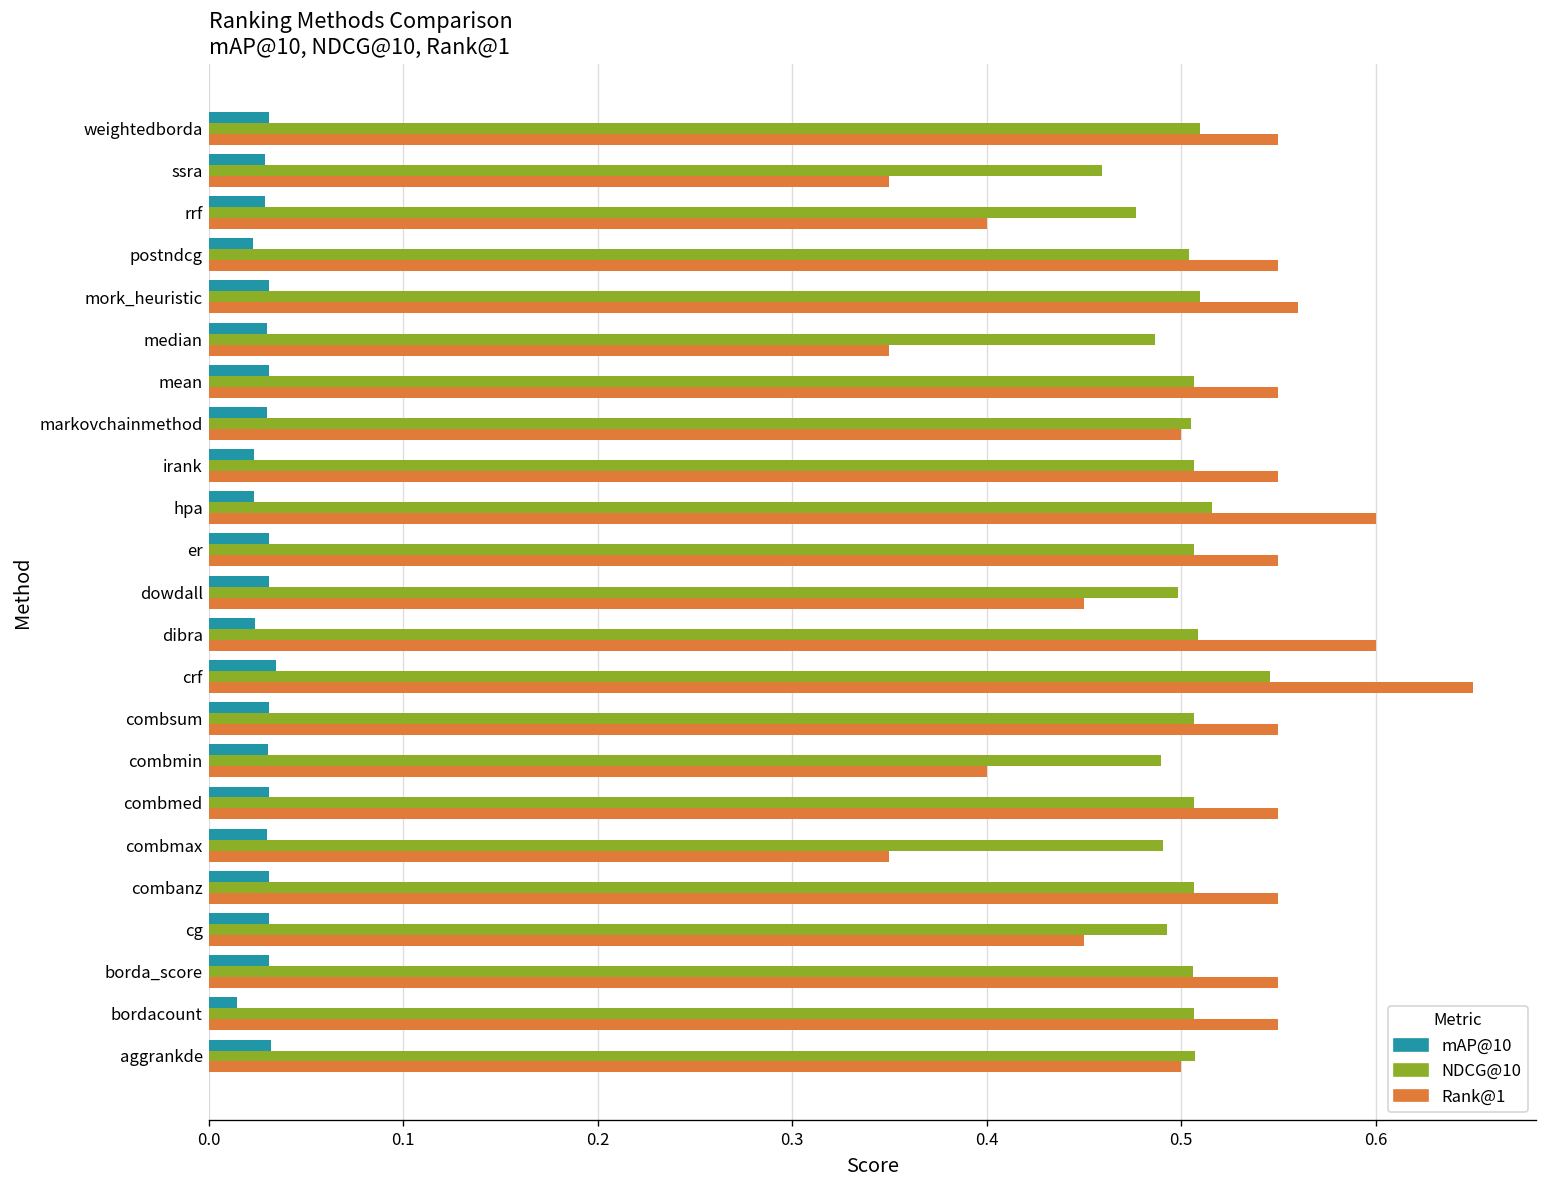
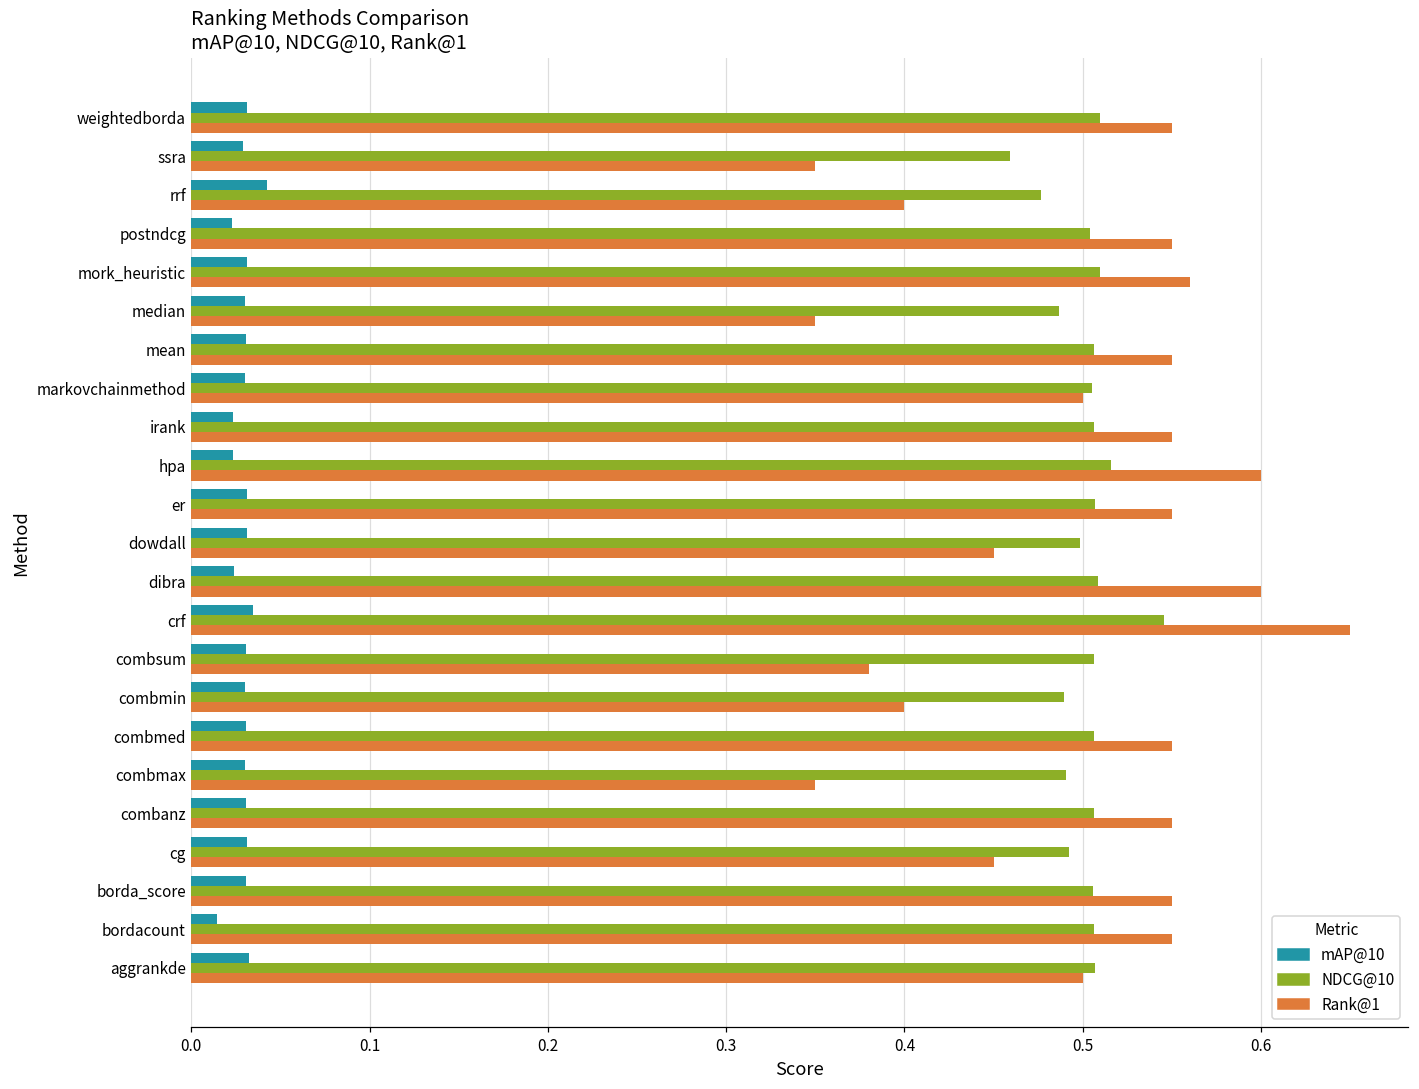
mAP@10, rrf: 0.029 -> 0.042
Rank@1, combsum: 0.55 -> 0.38
